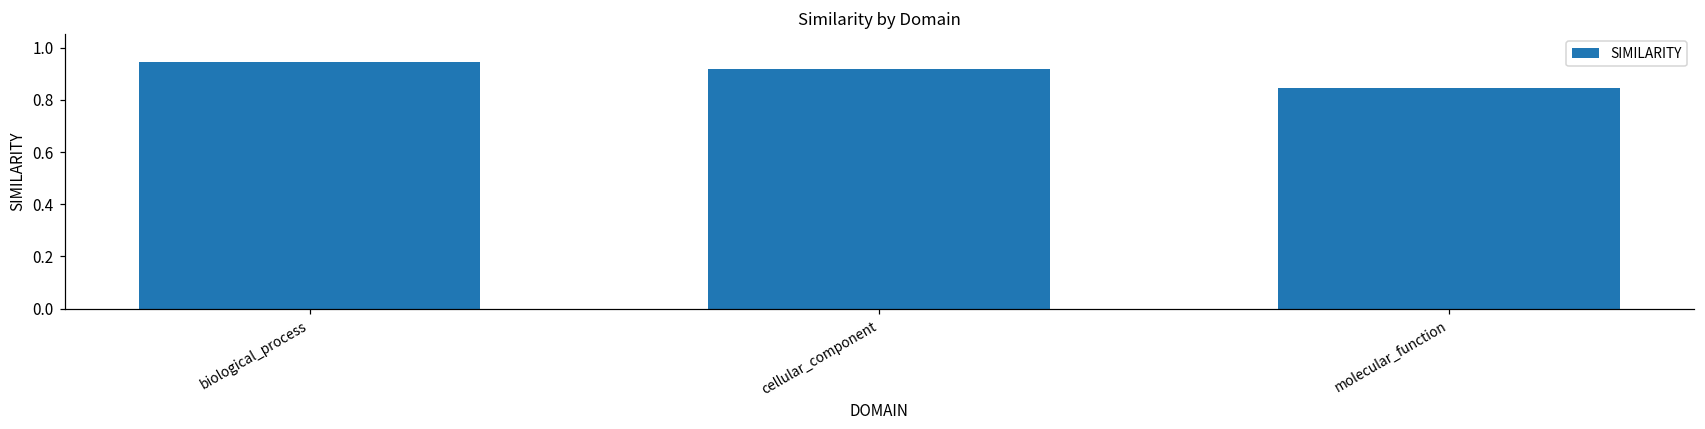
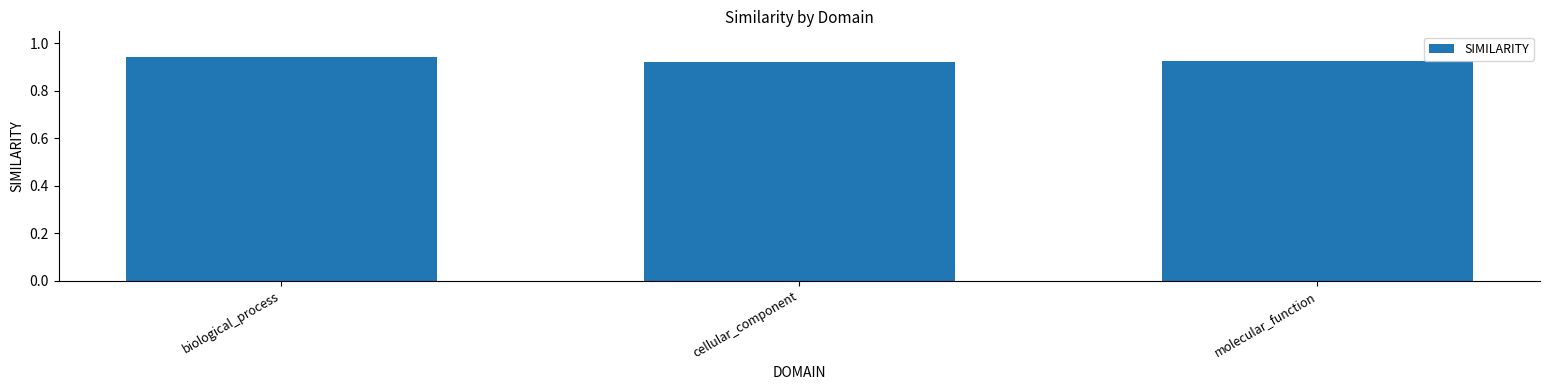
molecular_function: 0.84 -> 0.93
